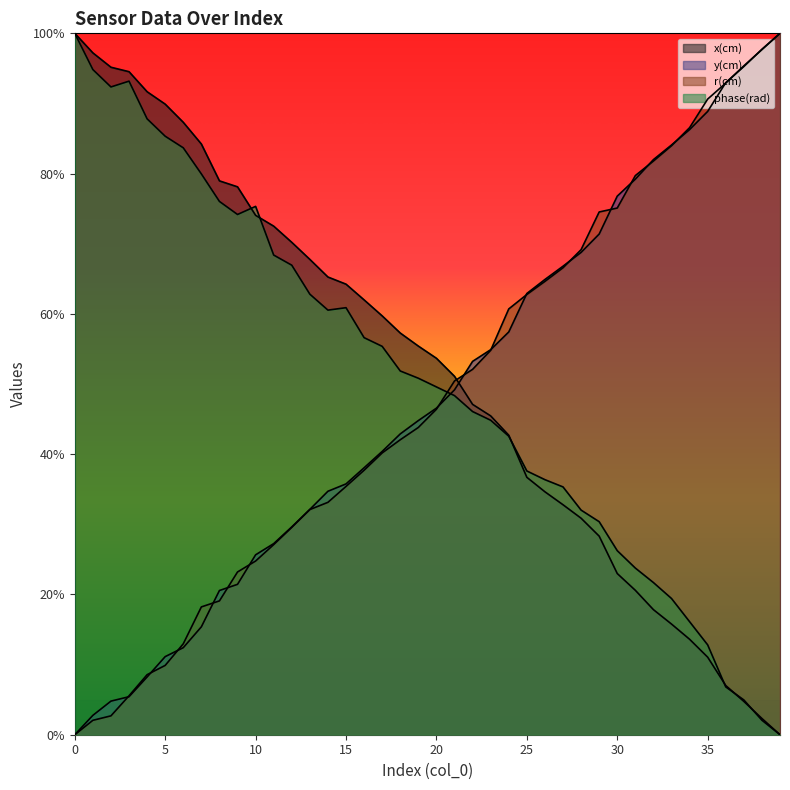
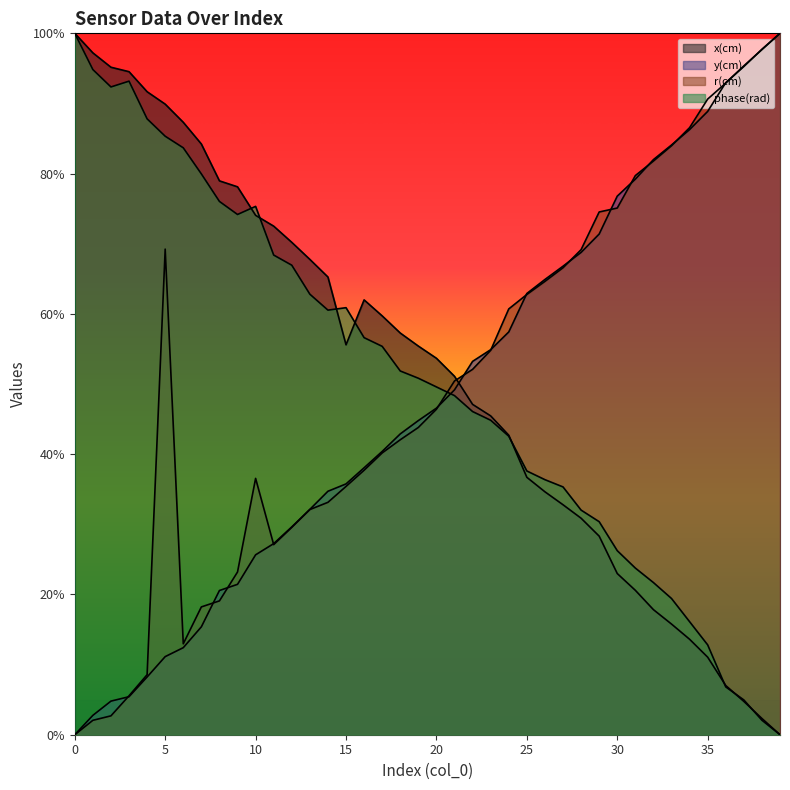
r(cm), 5: 10% -> 69%
r(cm), 10: 25% -> 37%
x(cm), 15: 64% -> 56%
